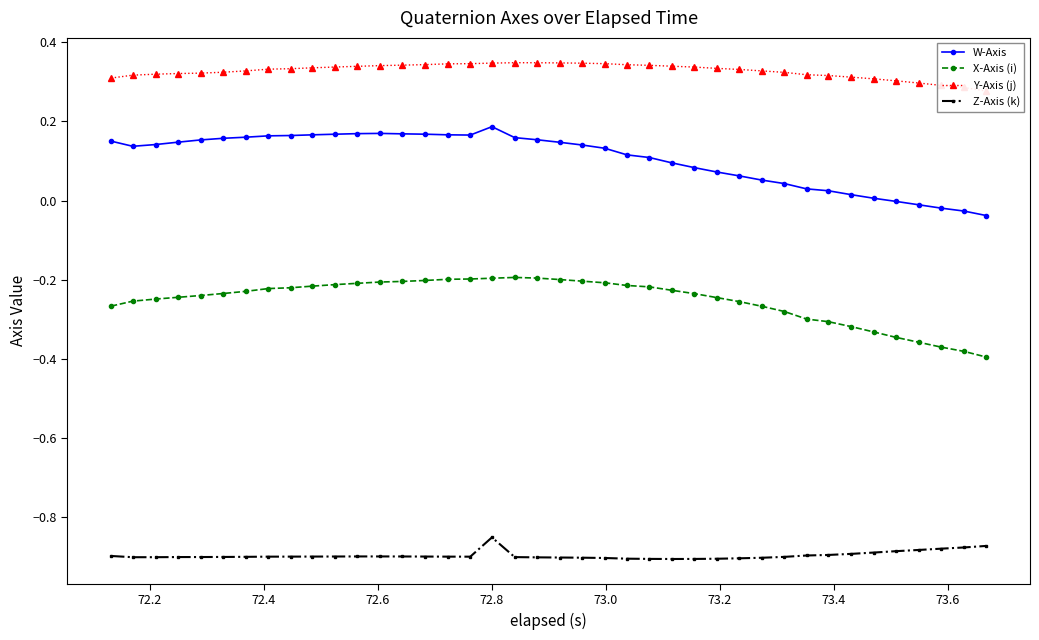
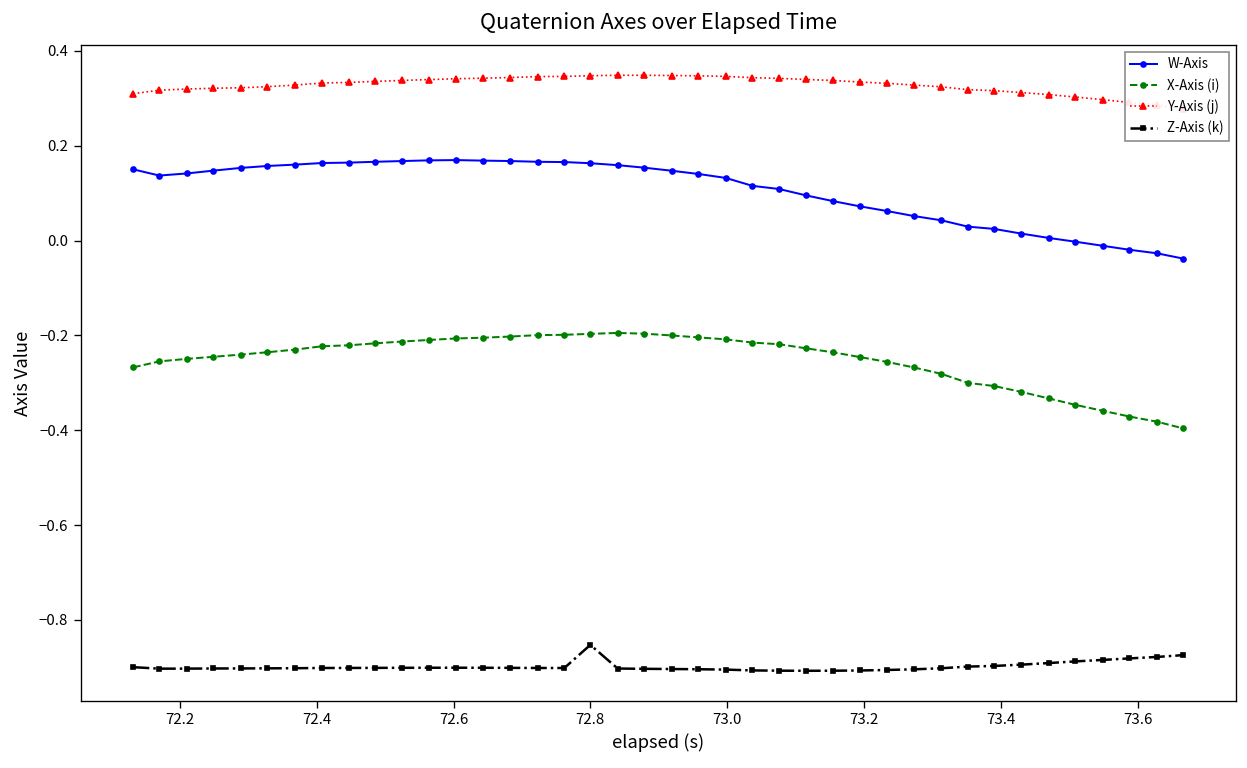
W-Axis, 72.8: 0.19 -> 0.16
